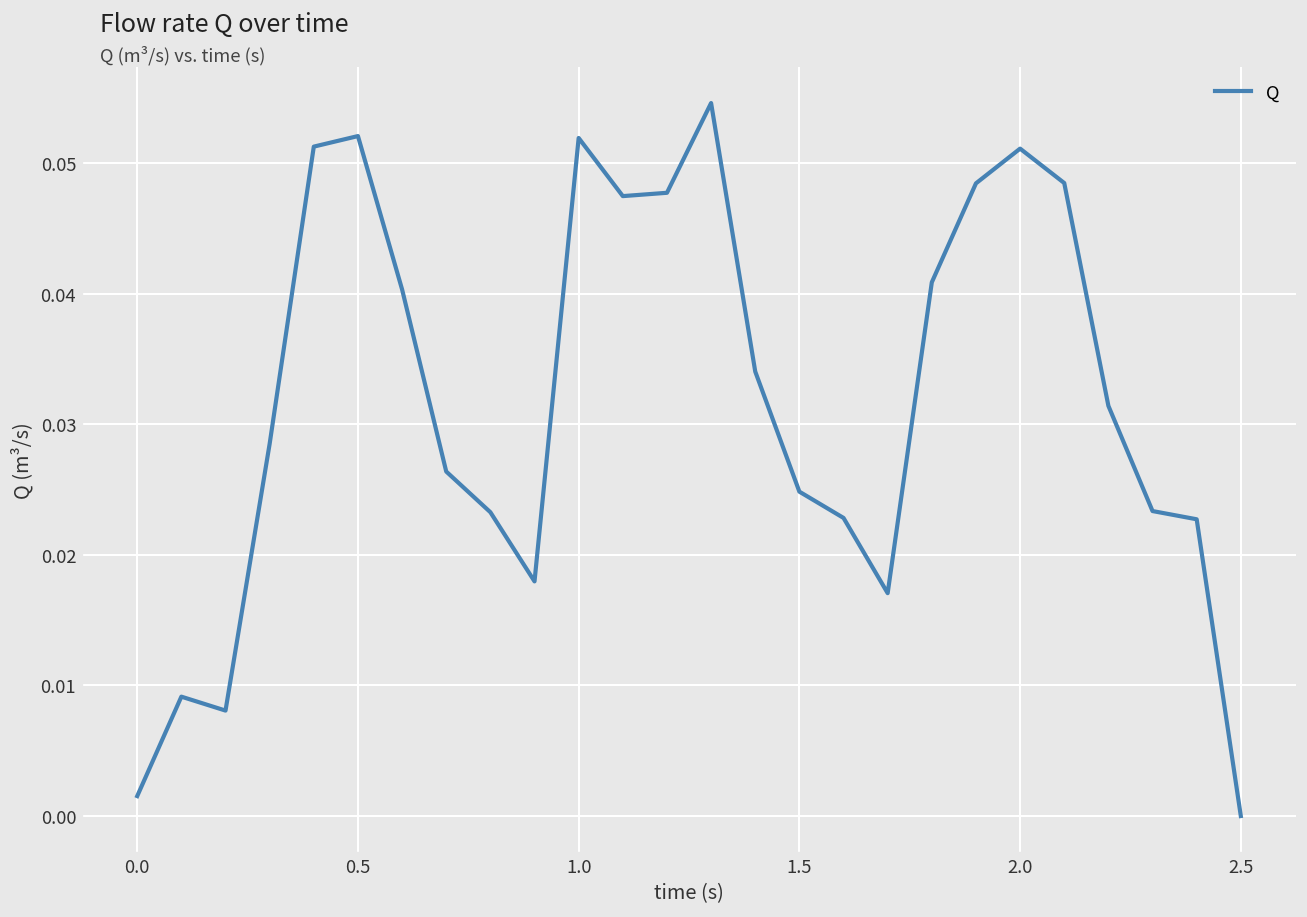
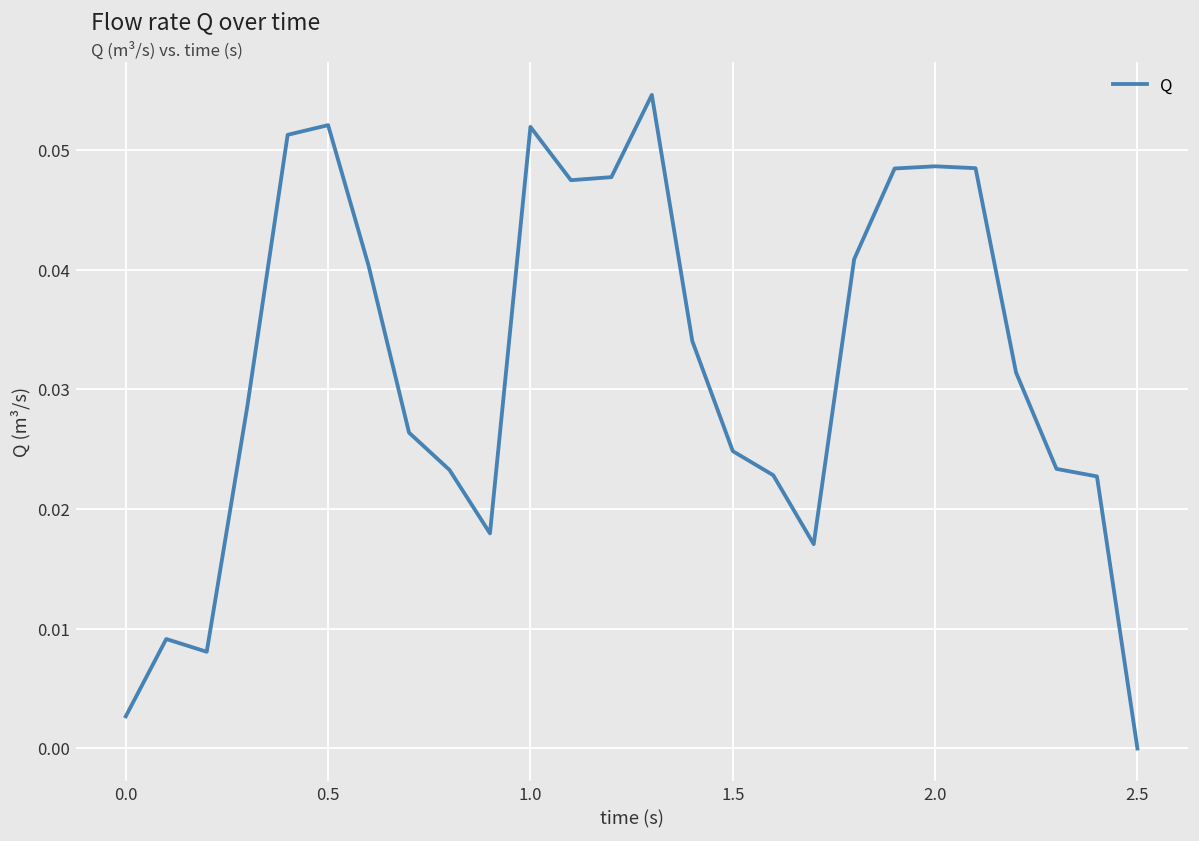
0.0: 0.0015 -> 0.0027
2.0: 0.0511 -> 0.0486
